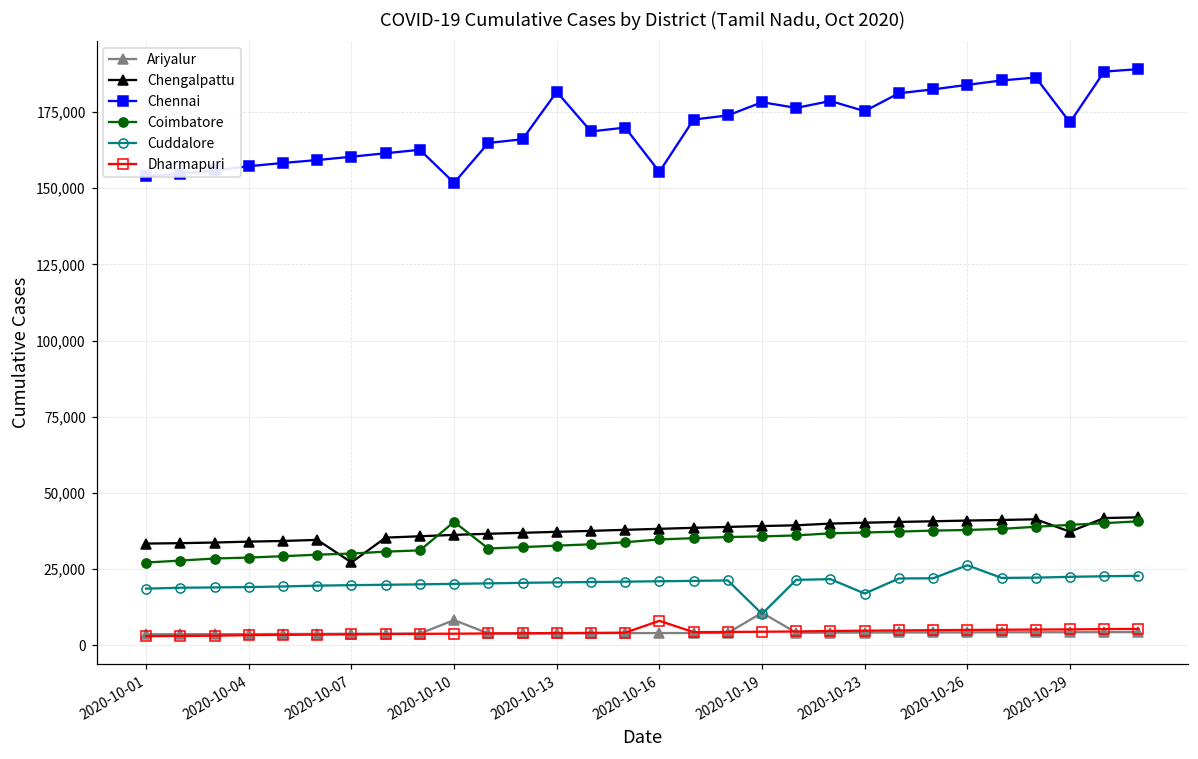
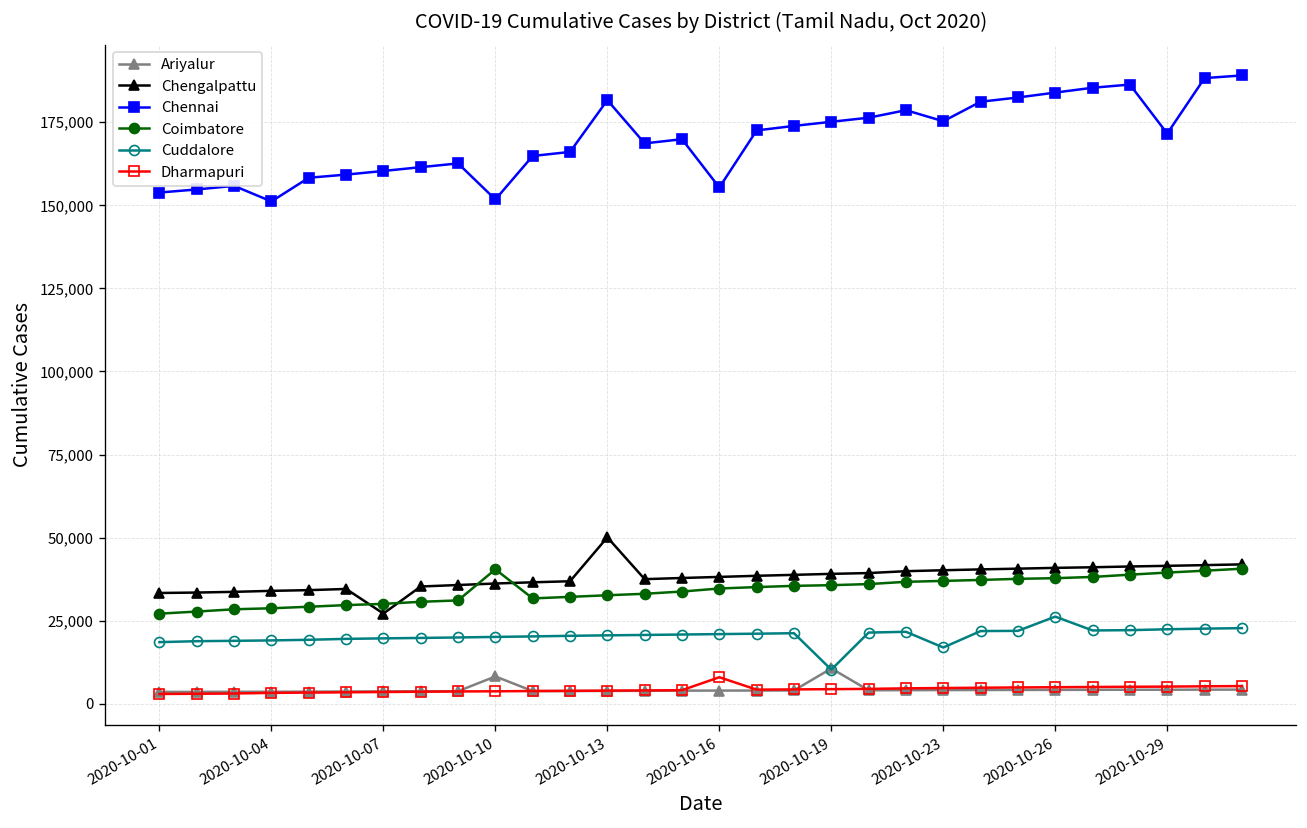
Chennai, 2020-10-04: 157,000 -> 151,000
Chengalpattu, 2020-10-13: 37,000 -> 50,000
Chennai, 2020-10-19: 178,000 -> 175,000
Chengalpattu, 2020-10-29: 37,000 -> 42,000
